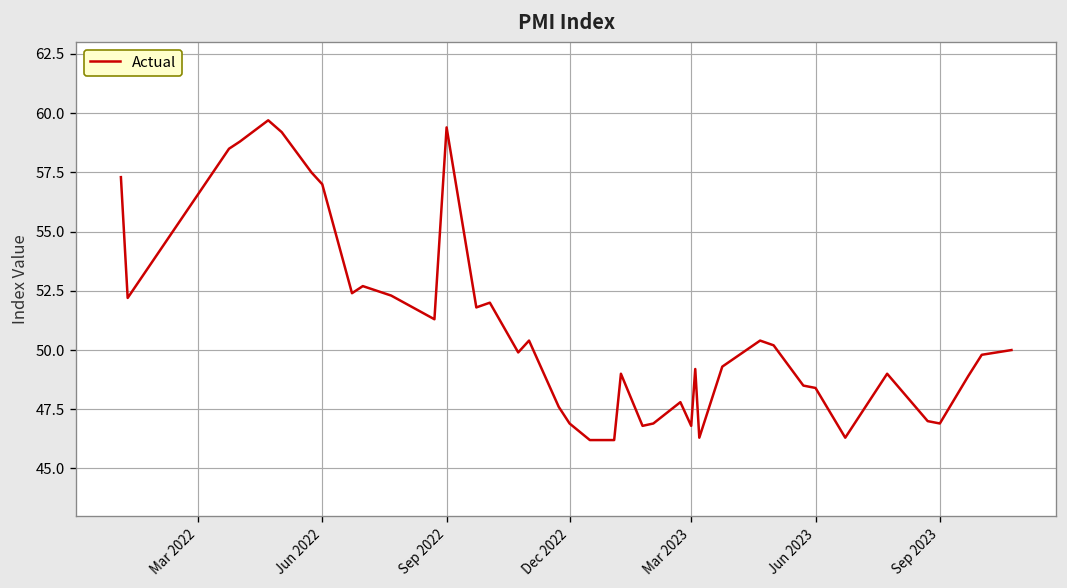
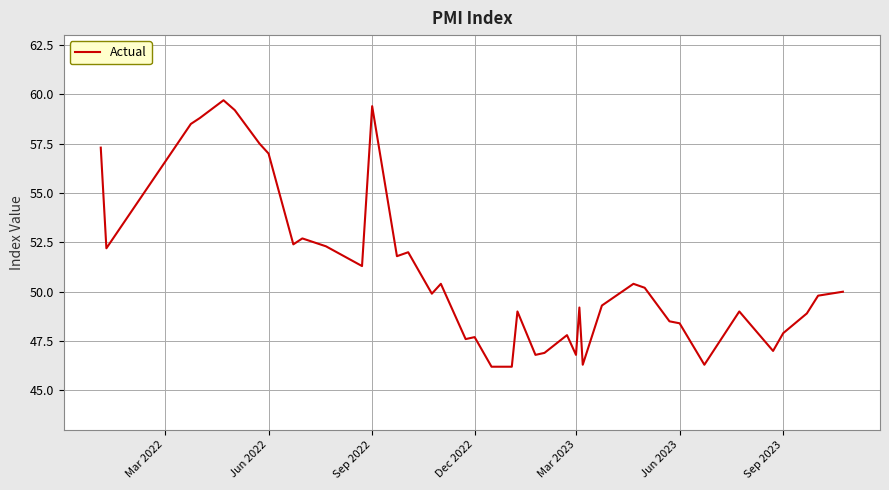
Dec 2022: 46.9 -> 47.7
Sep 2023: 46.9 -> 47.9
